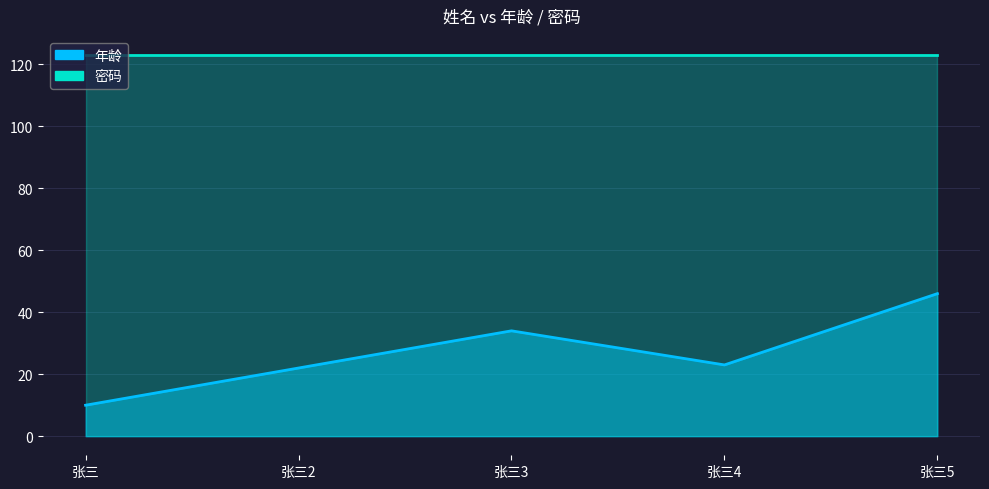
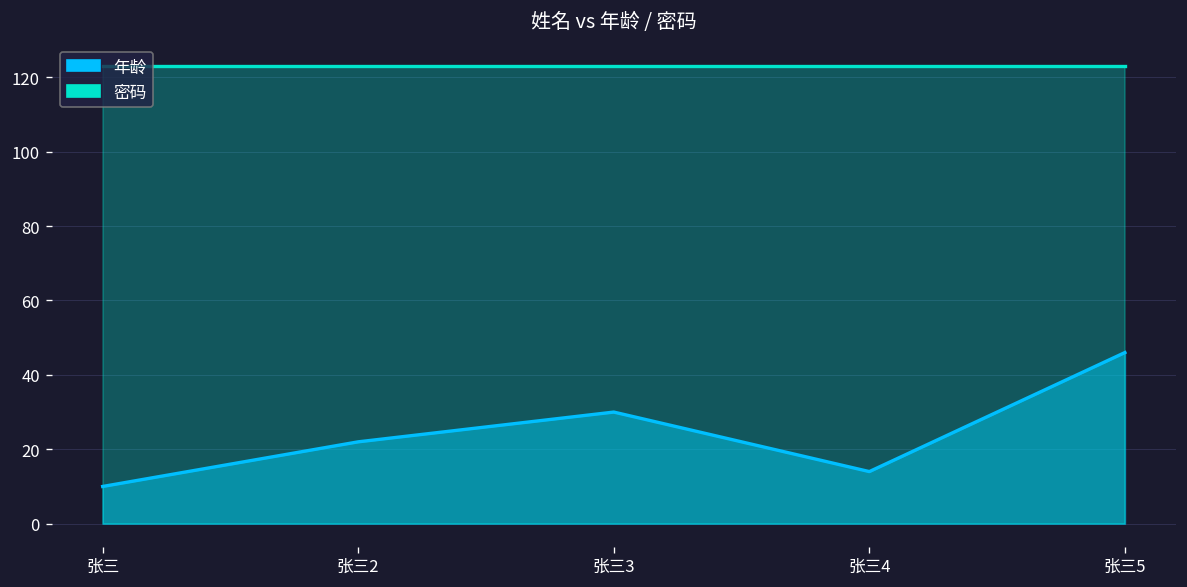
年龄, 张三3: 34 -> 30
年龄, 张三4: 23 -> 14
